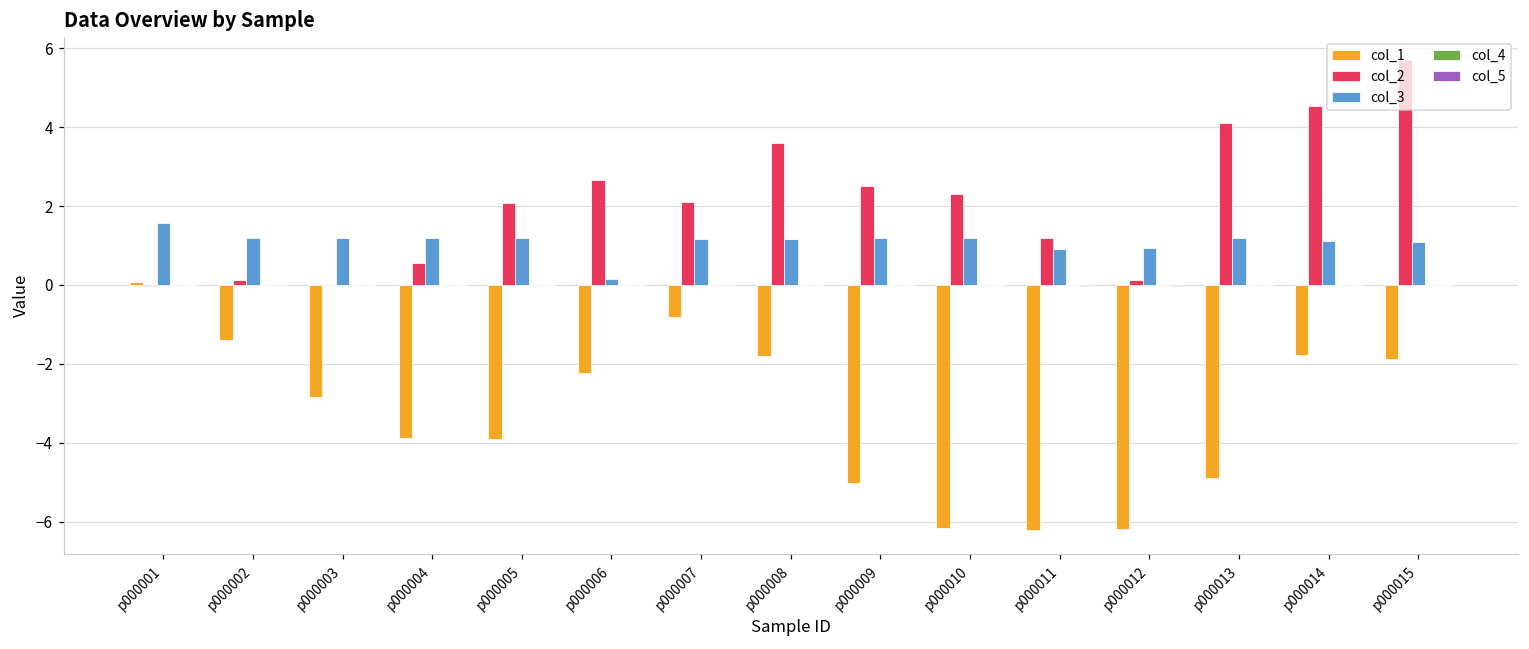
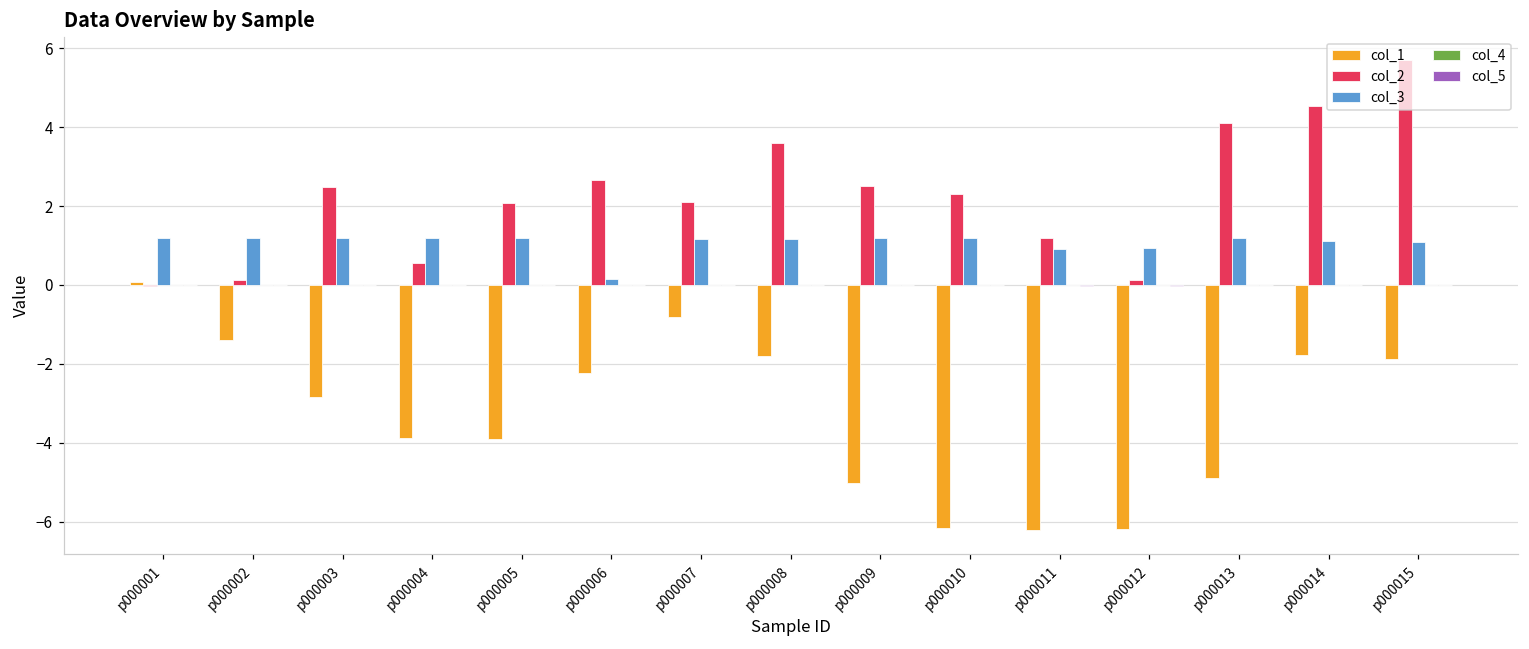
col_3, p000001: 1.6 -> 1.2
col_2, p000003: 0.0 -> 2.5
